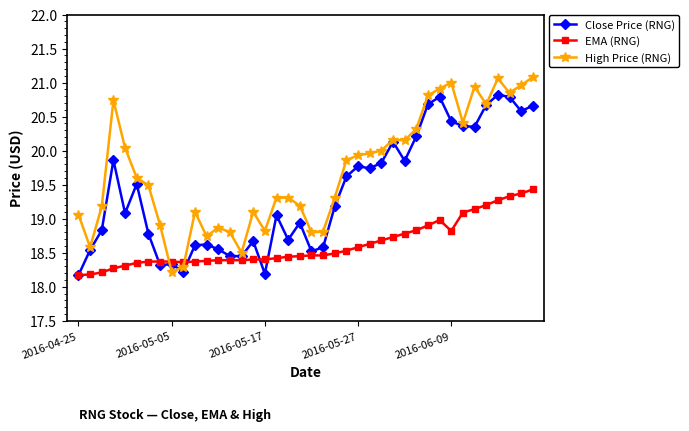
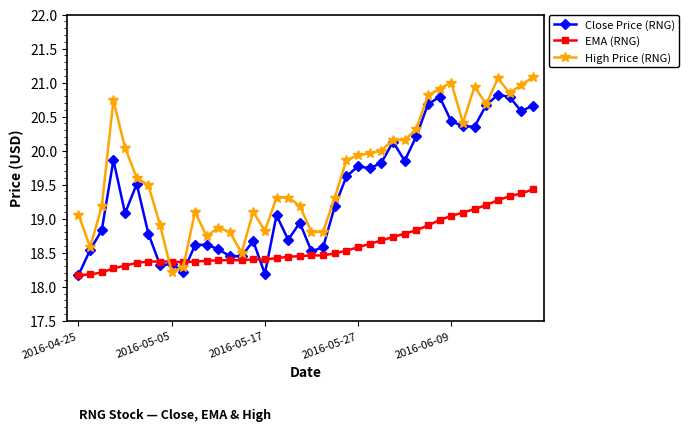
EMA (RNG), 2016-06-09: 18.8 -> 19.0
